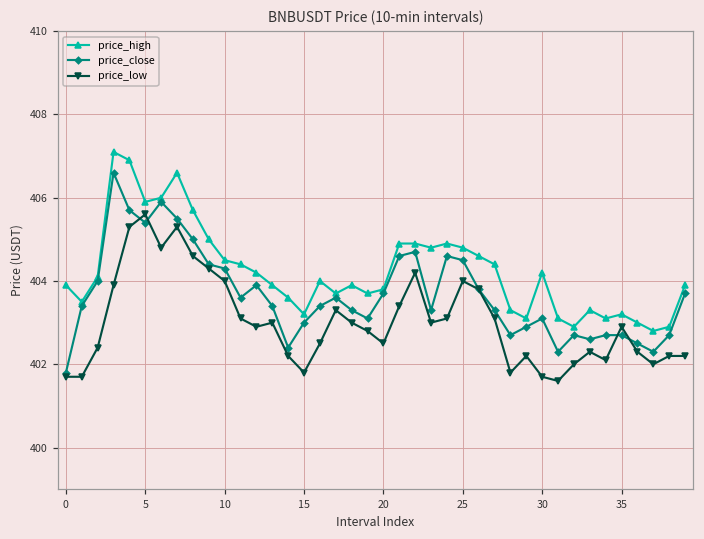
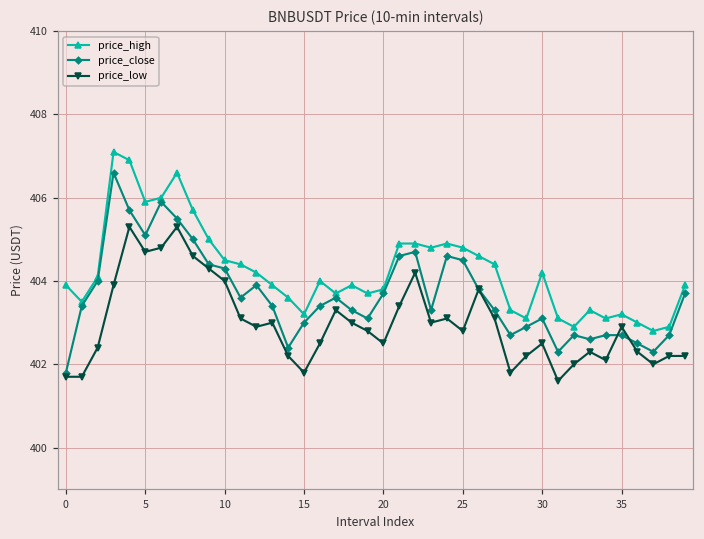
price_close, 5: 405.4 -> 405.1
price_low, 5: 405.6 -> 404.7
price_low, 25: 404.0 -> 402.8
price_low, 30: 401.7 -> 402.5
